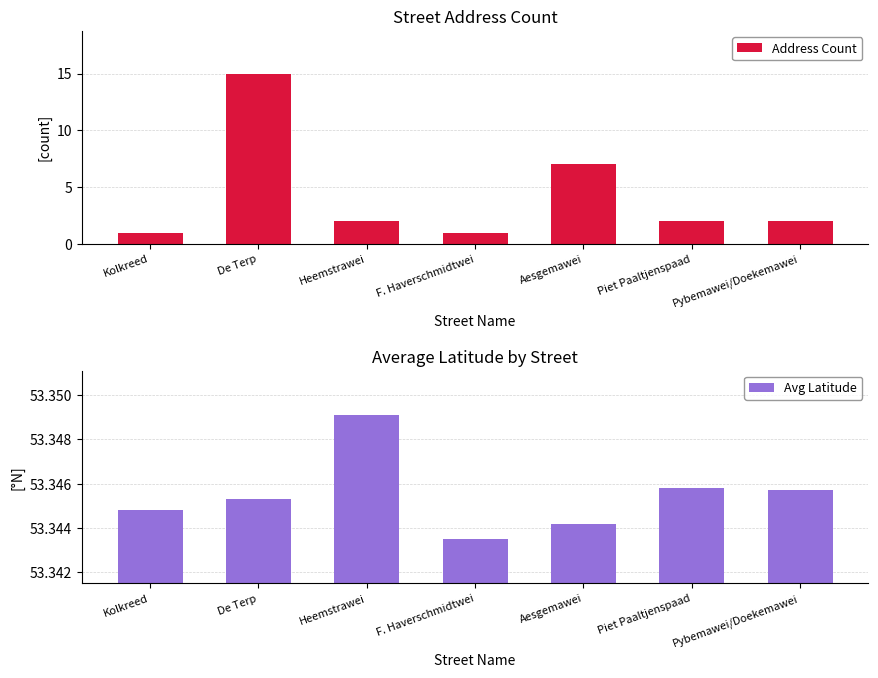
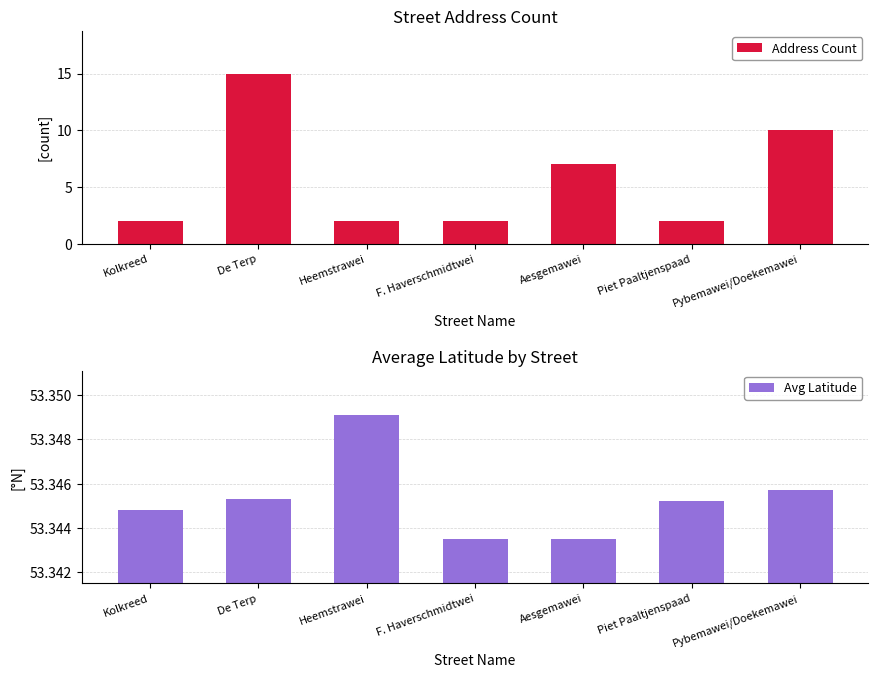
Street Address Count, Kolkreed: 1 -> 2
Street Address Count, F. Haverschmidtwei: 1 -> 2
Street Address Count, Pybemawei/Doekemawei: 2 -> 10
Average Latitude by Street, Aesgemawei: 53.3442 -> 53.3435
Average Latitude by Street, Piet Paaltjenspaad: 53.3458 -> 53.3452
